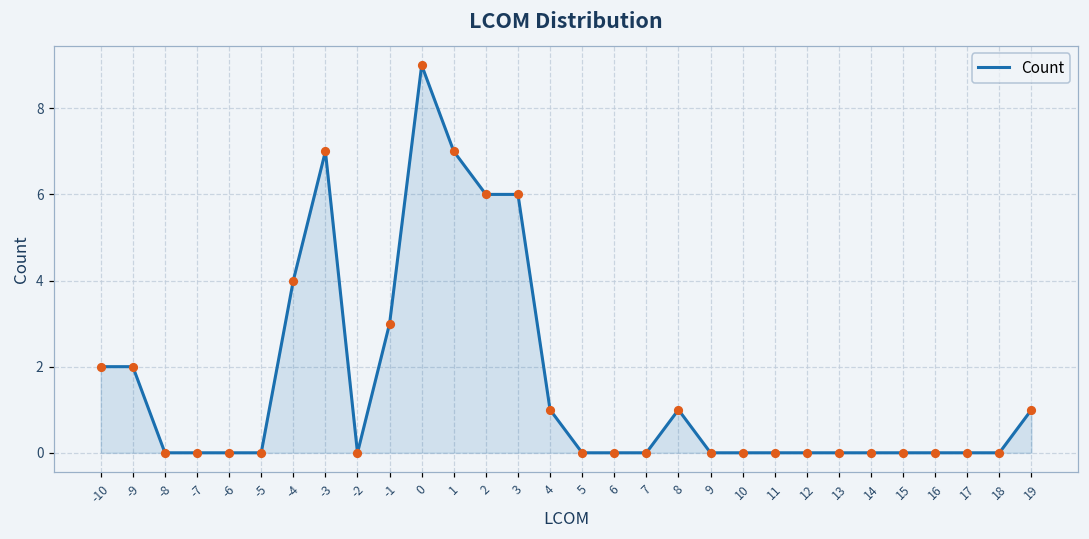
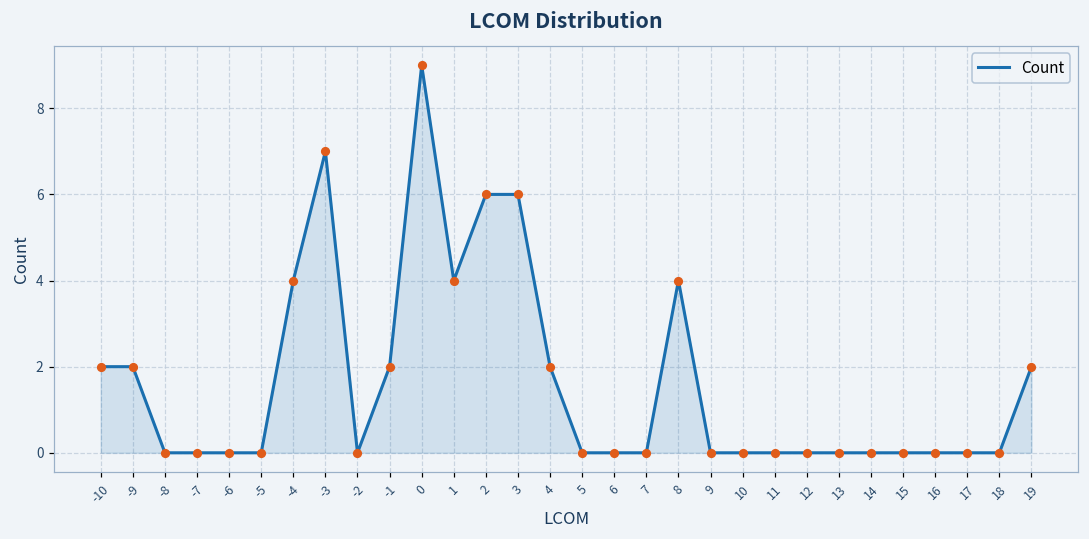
-1: 3 -> 2
1: 7 -> 4
4: 1 -> 2
8: 1 -> 4
19: 1 -> 2
